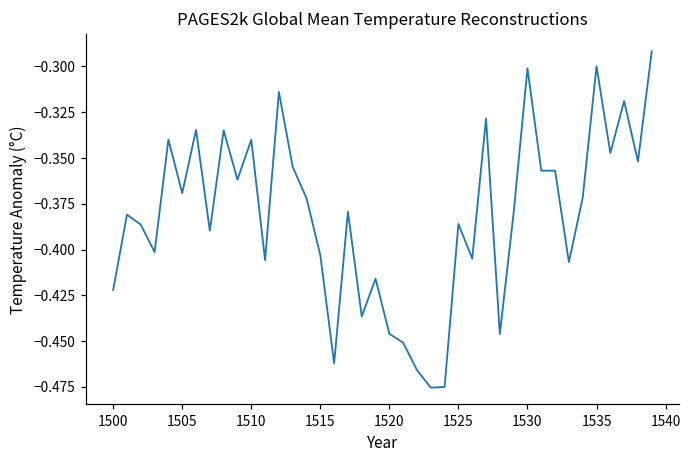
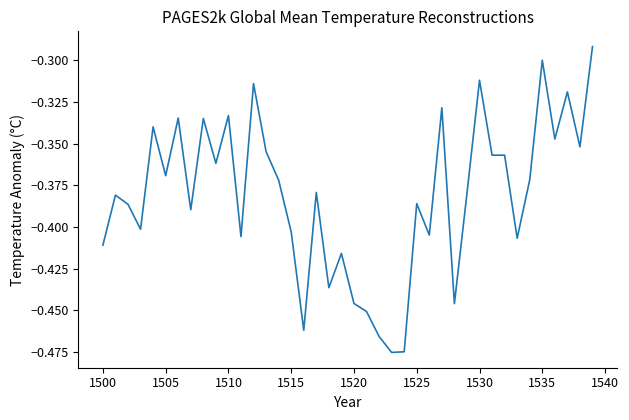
1500: -0.422 -> -0.411
1510: -0.340 -> -0.333
1530: -0.301 -> -0.312
